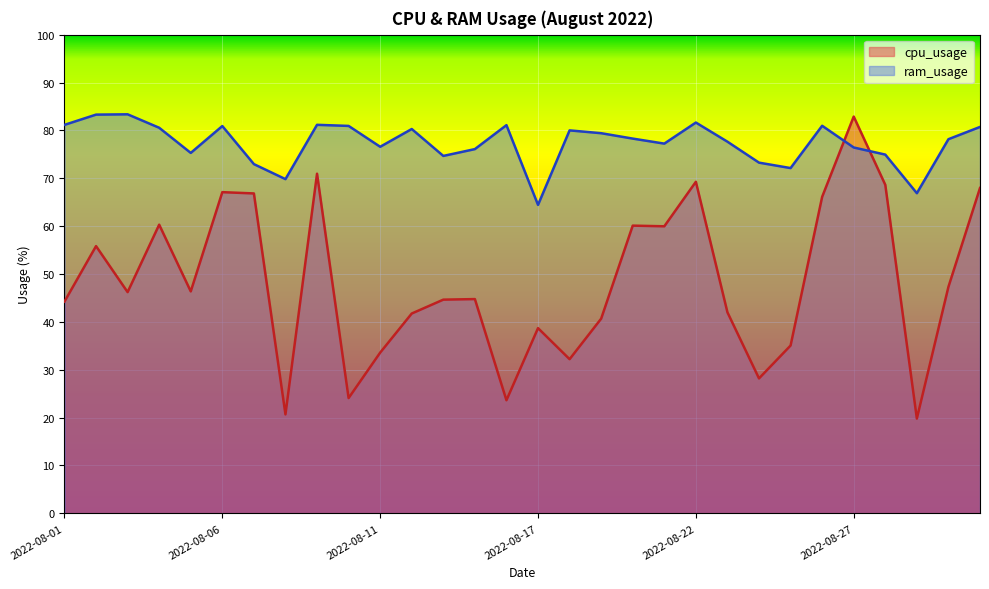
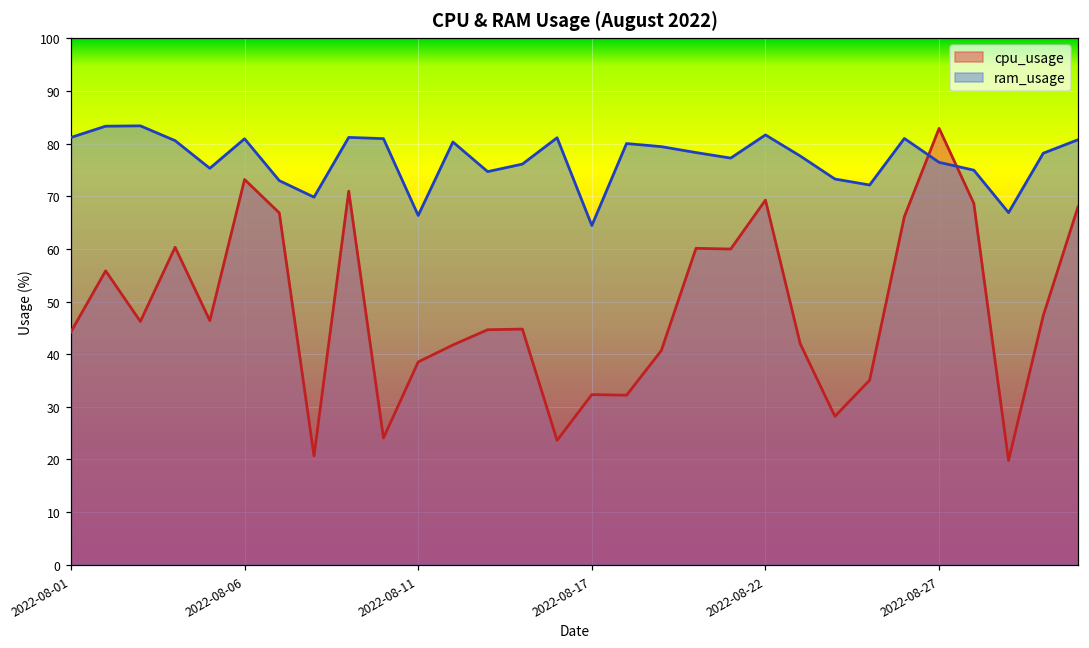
cpu_usage, 2022-08-06: 67 -> 73
cpu_usage, 2022-08-11: 34 -> 39
ram_usage, 2022-08-11: 77 -> 66
cpu_usage, 2022-08-17: 39 -> 32
